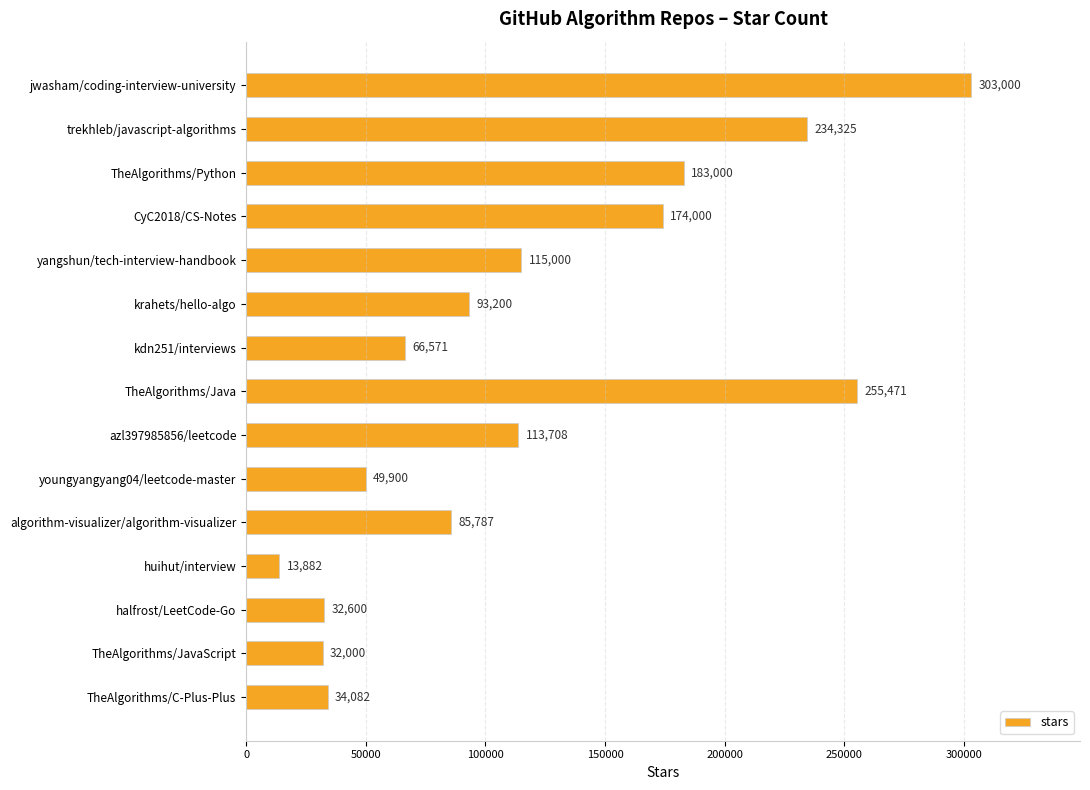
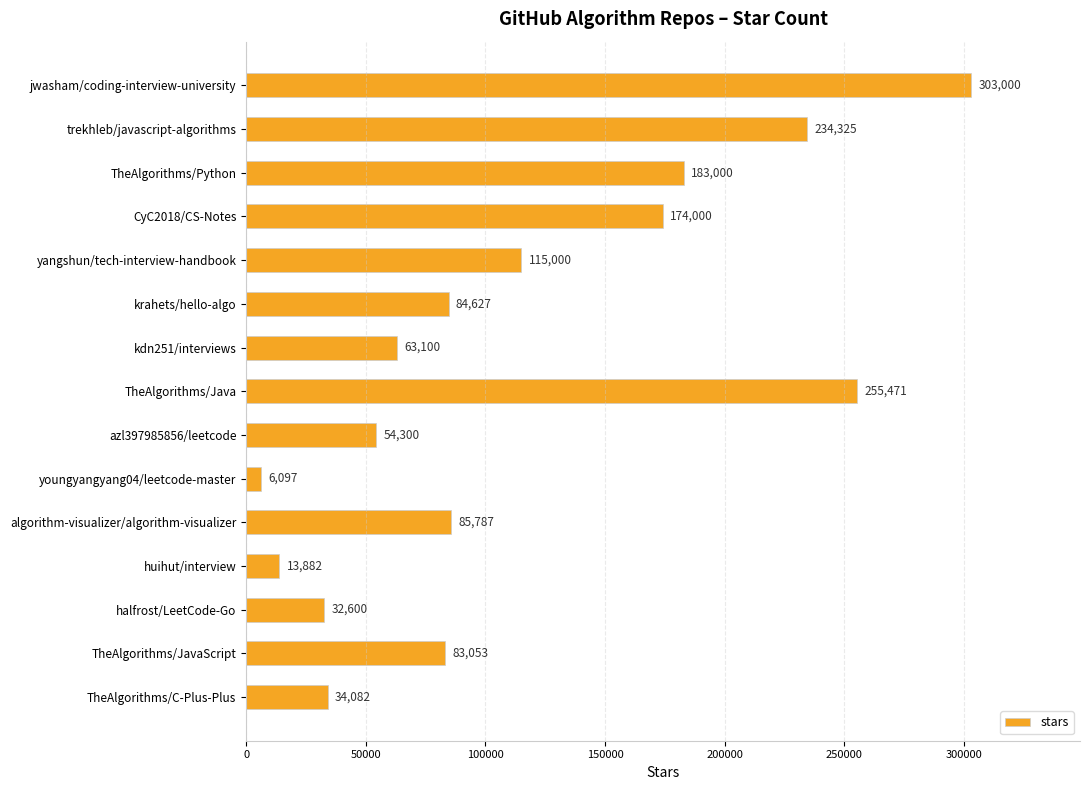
krahets/hello-algo: 93,200 -> 84,627
kdn251/interviews: 66,571 -> 63,100
azl397985856/leetcode: 113,708 -> 54,300
youngyangyang04/leetcode-master: 49,900 -> 6,097
TheAlgorithms/JavaScript: 32,000 -> 83,053
